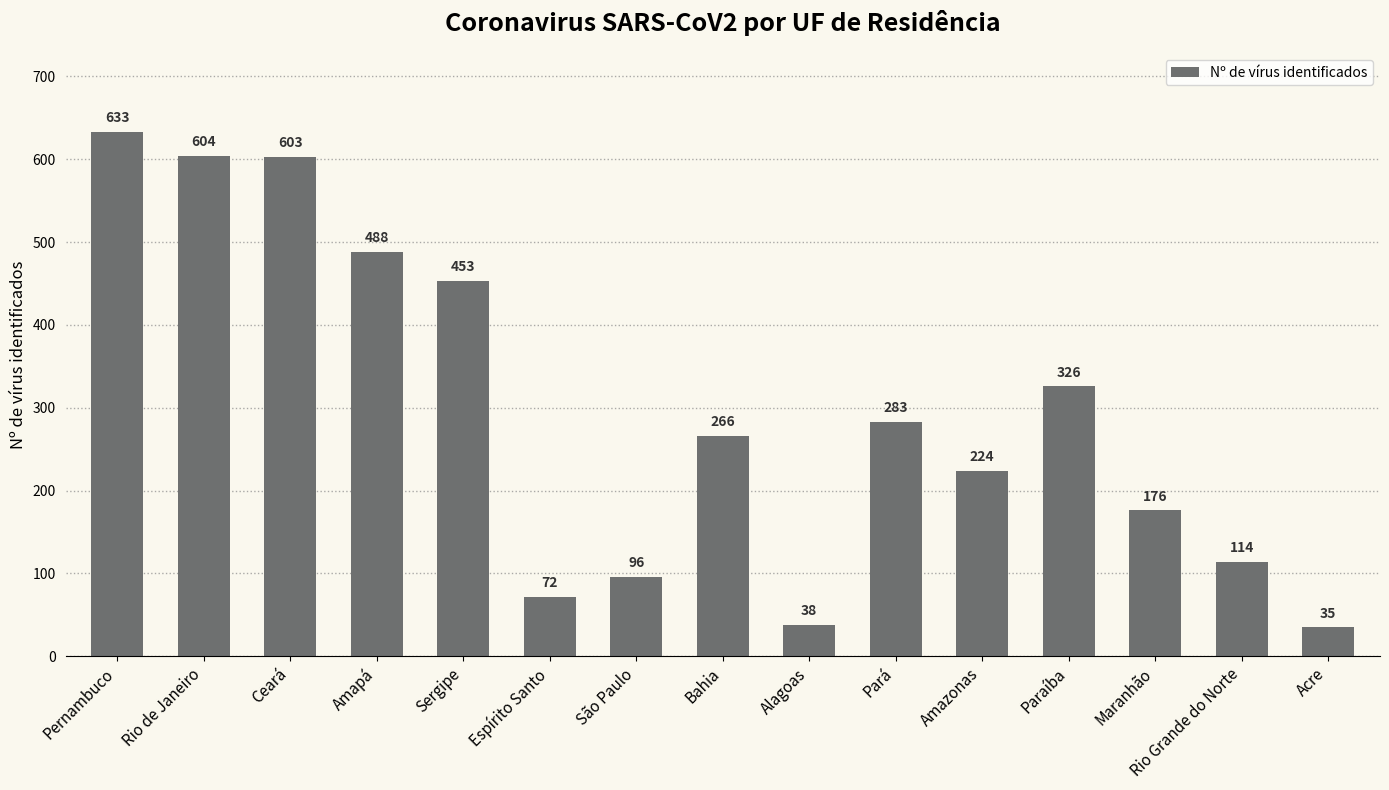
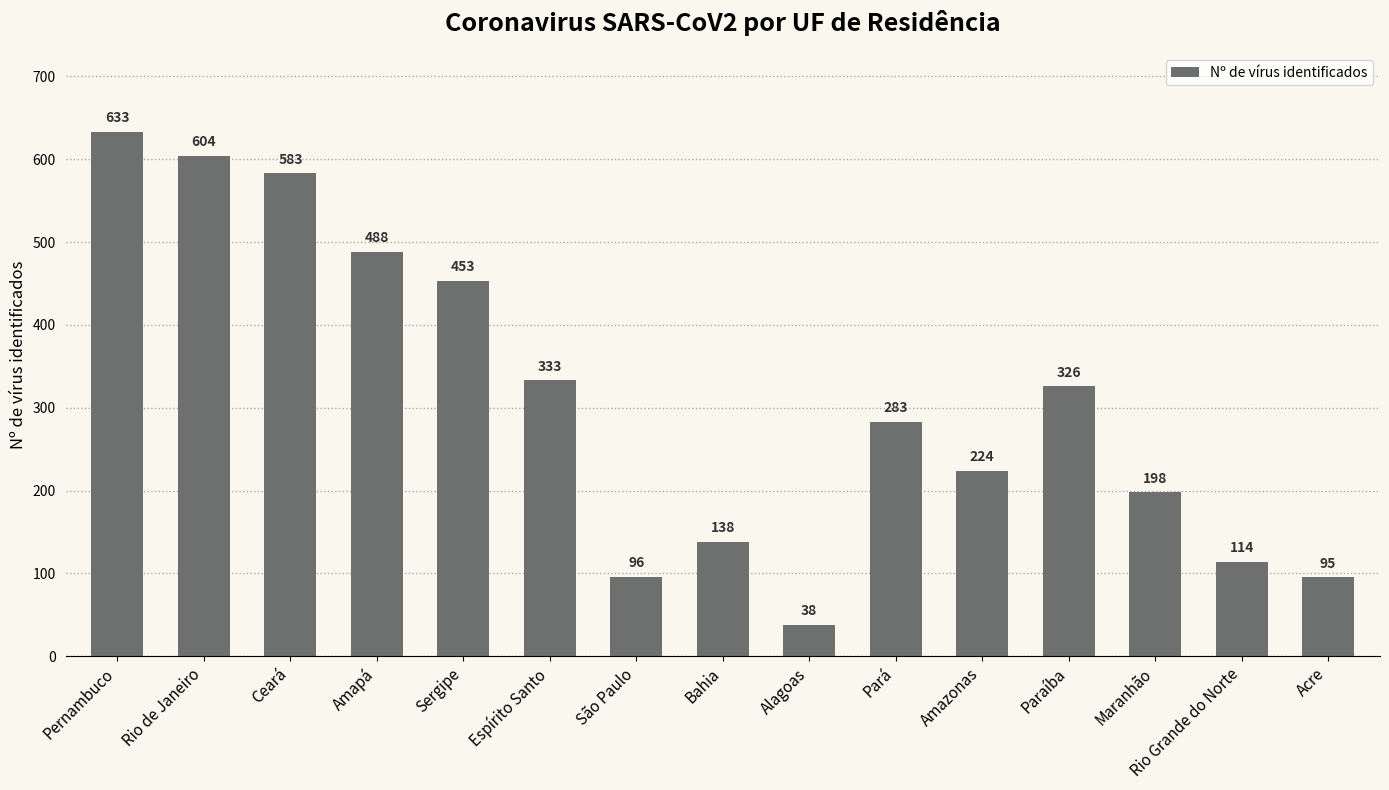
Ceará: 603 -> 583
Espírito Santo: 72 -> 333
Bahia: 266 -> 138
Maranhão: 176 -> 198
Acre: 35 -> 95
